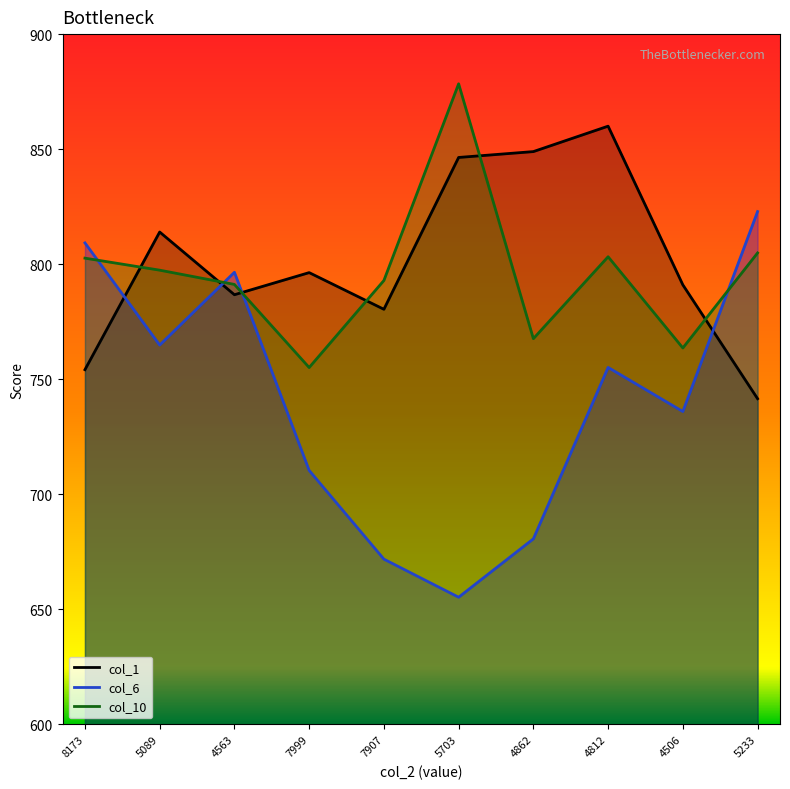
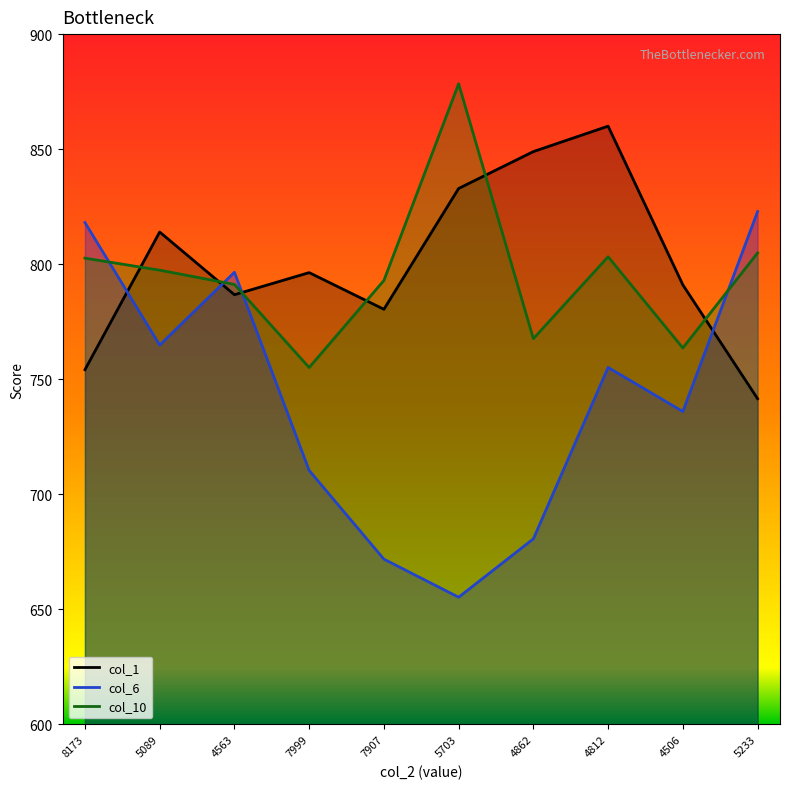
col_6, 8173: 809 -> 818
col_1, 5703: 846 -> 833
